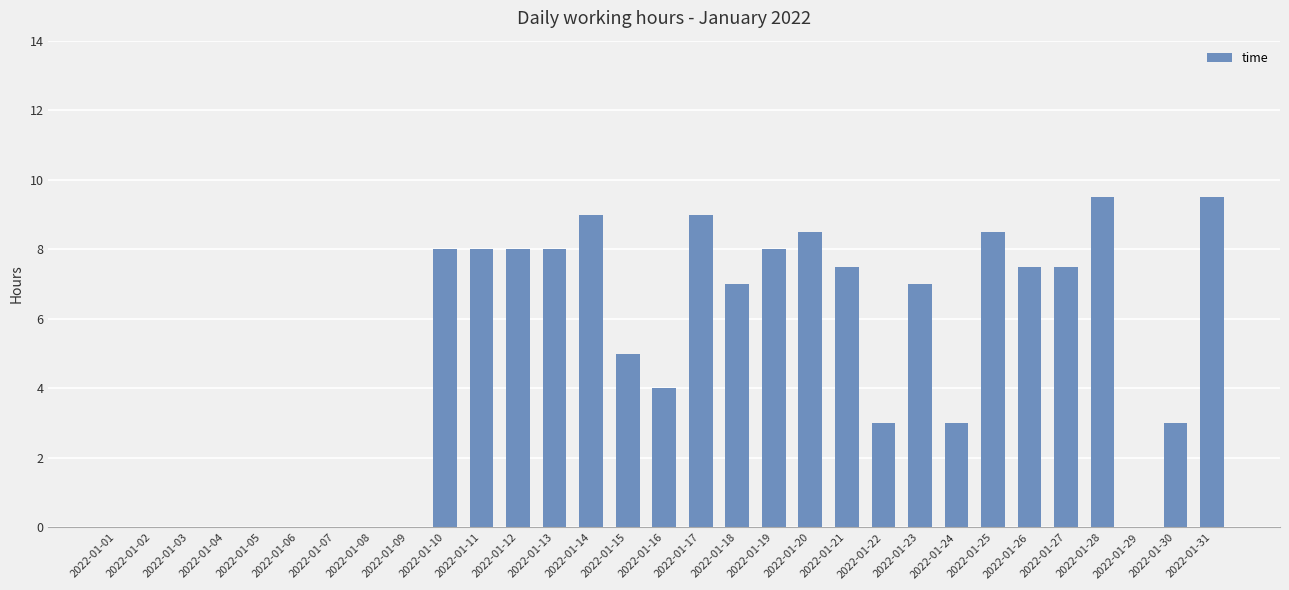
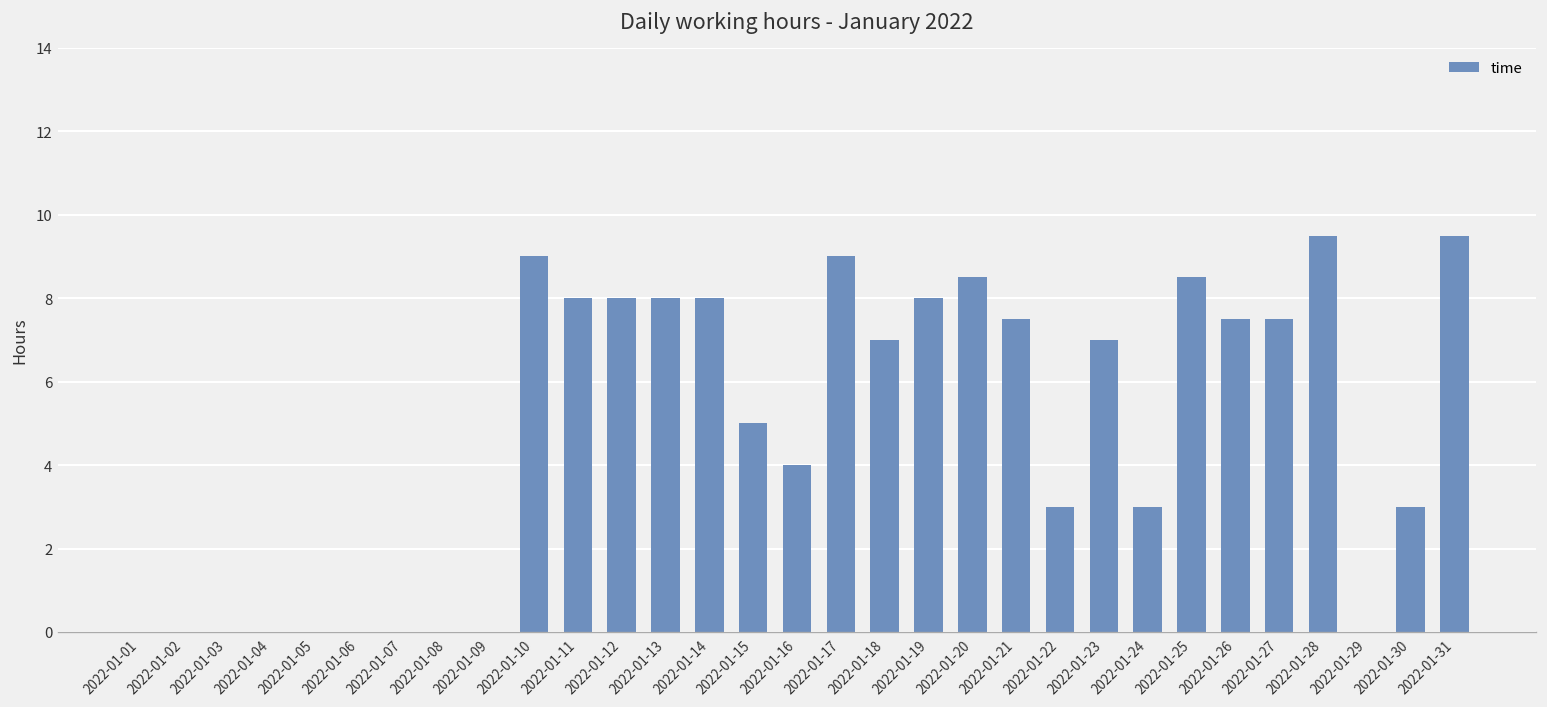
2022-01-10: 8 -> 9
2022-01-14: 9 -> 8
